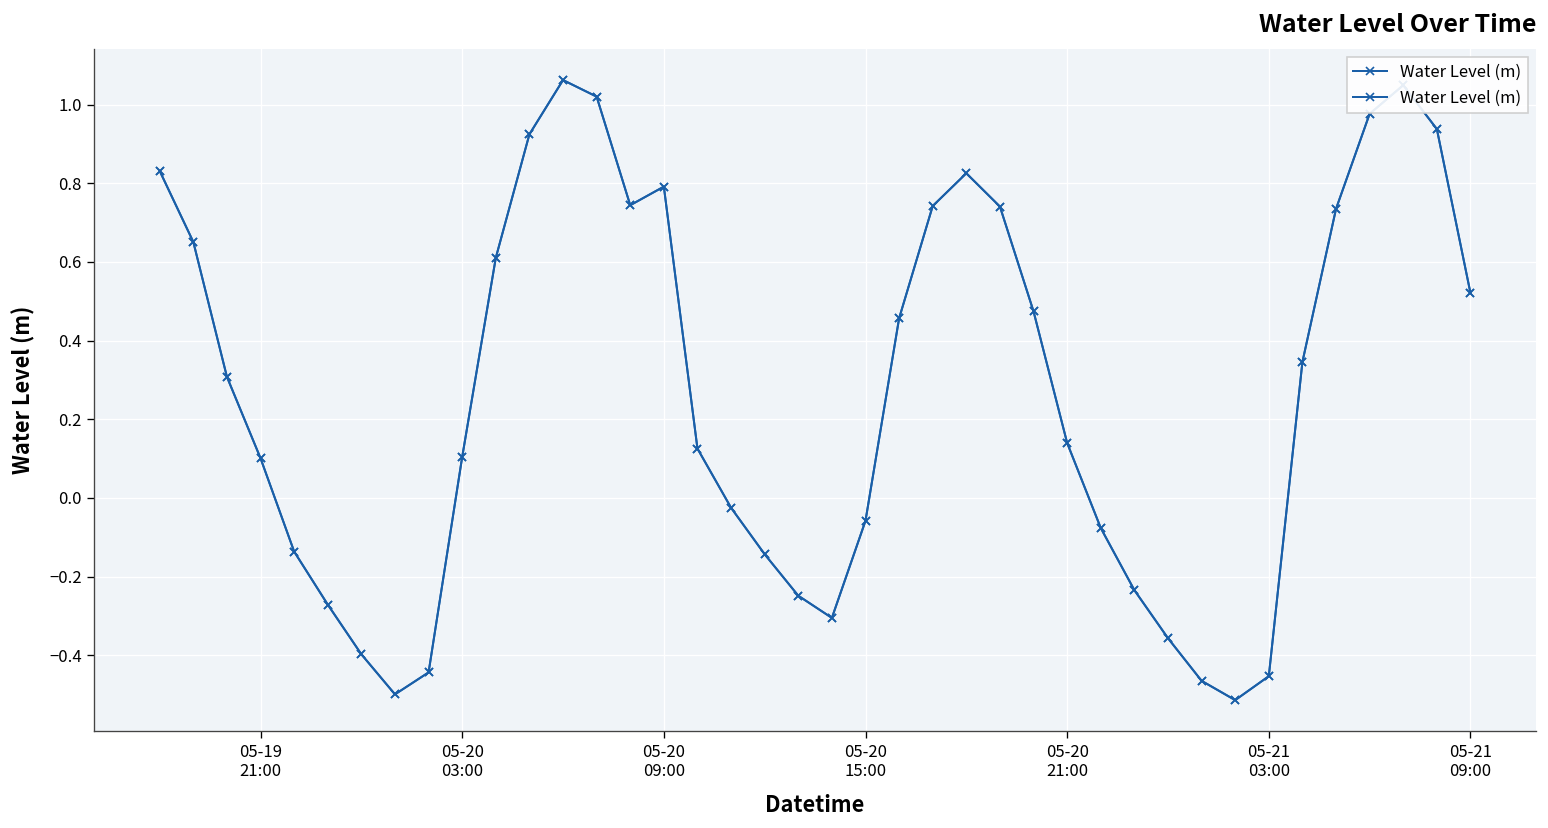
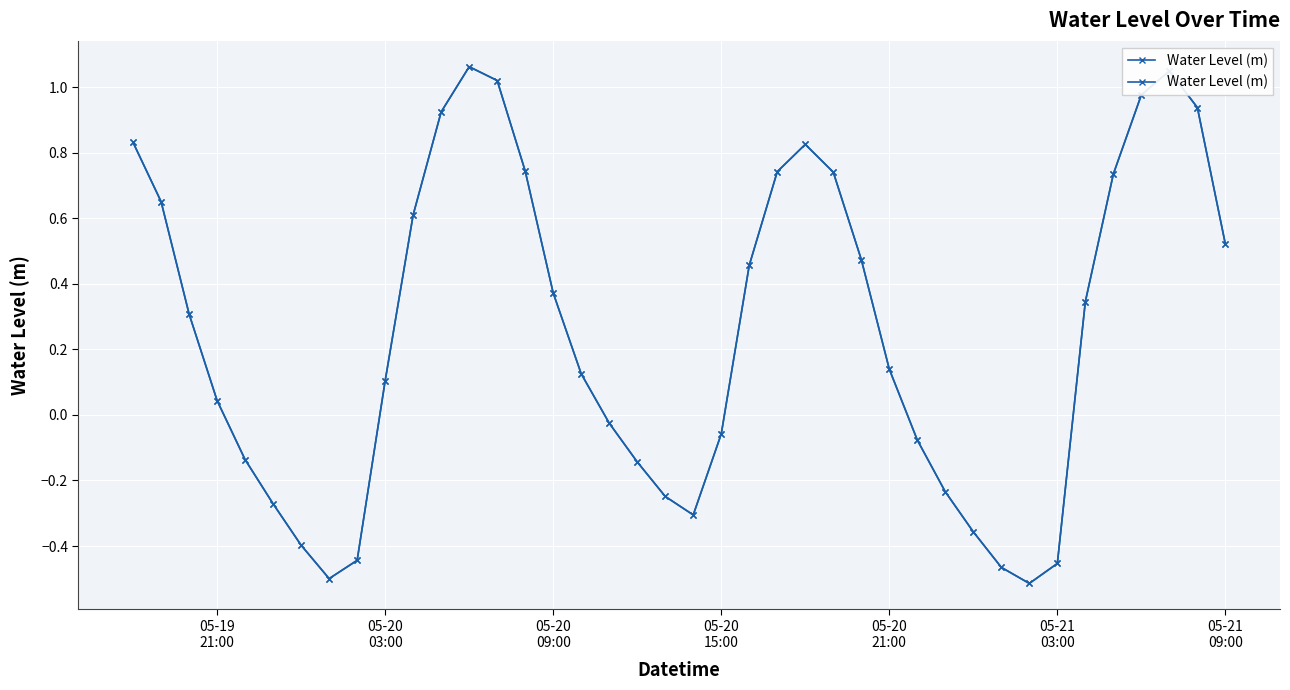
05-19 21:00: 0.10 -> 0.04
05-20 09:00: 0.79 -> 0.37
